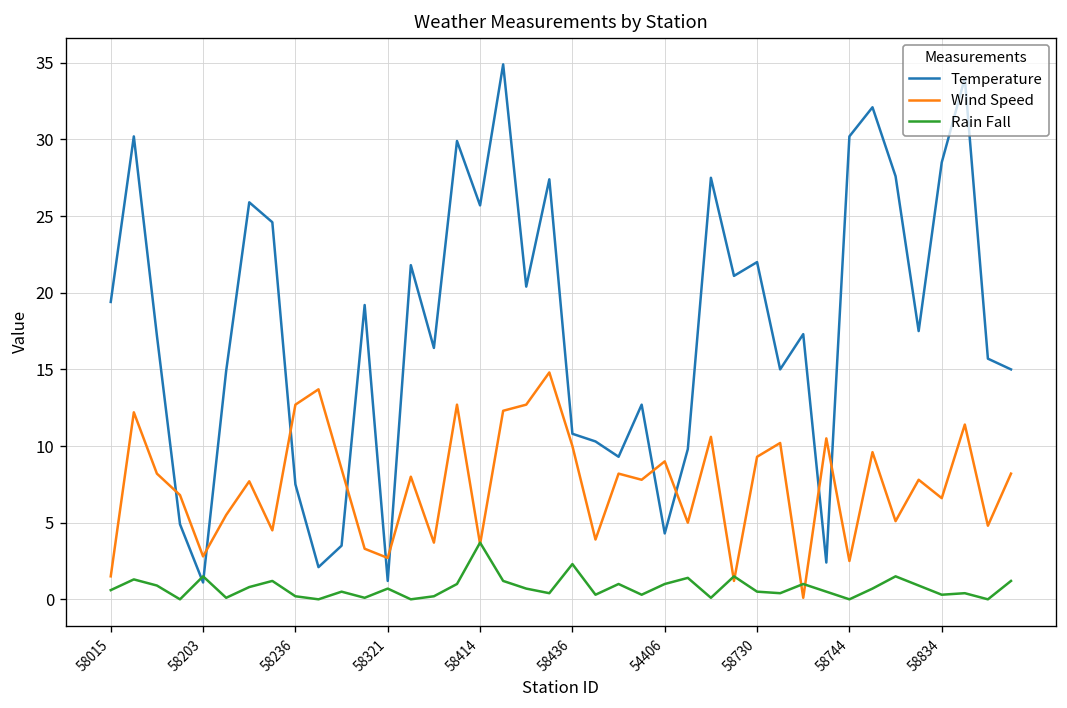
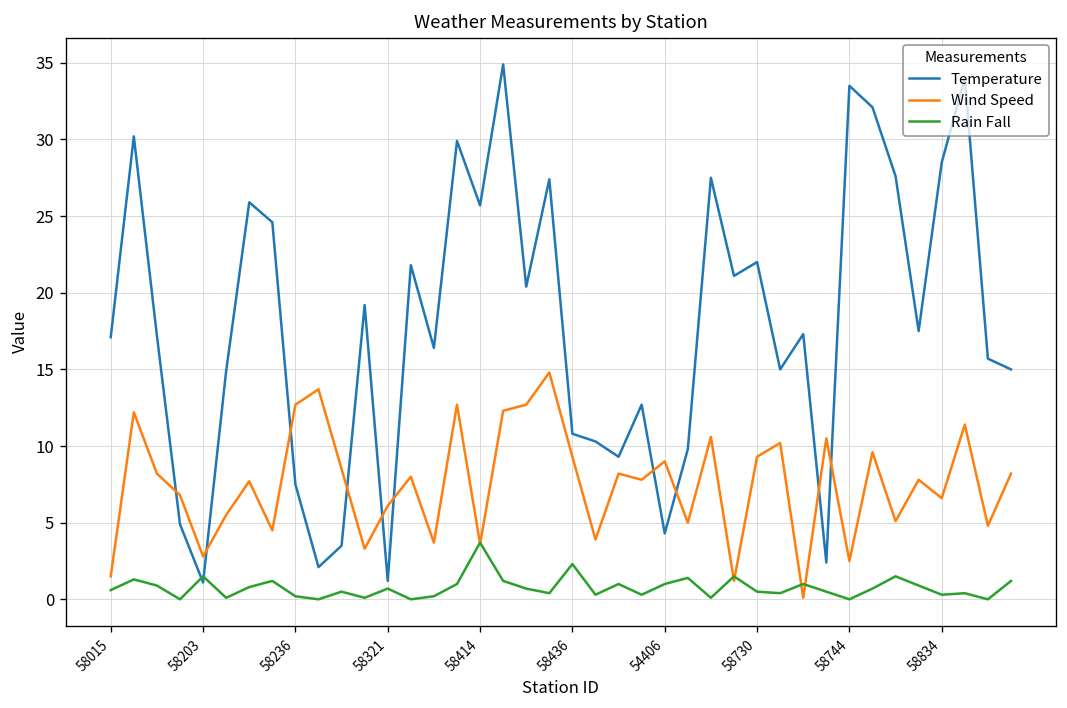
Temperature, 58015: 19.4 -> 17.1
Wind Speed, 58321: 2.7 -> 6.1
Wind Speed, 58436: 10.0 -> 9.3
Temperature, 58744: 30.2 -> 33.5
